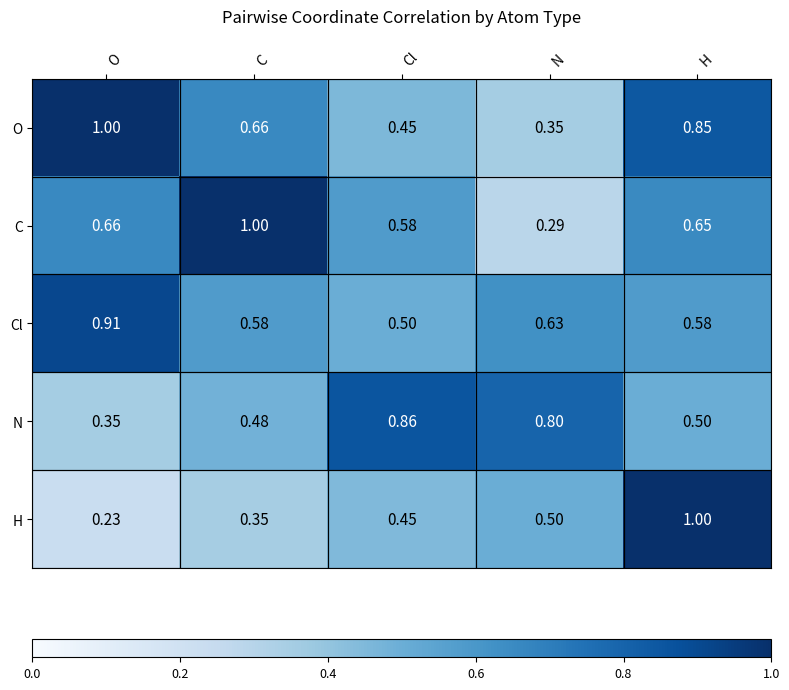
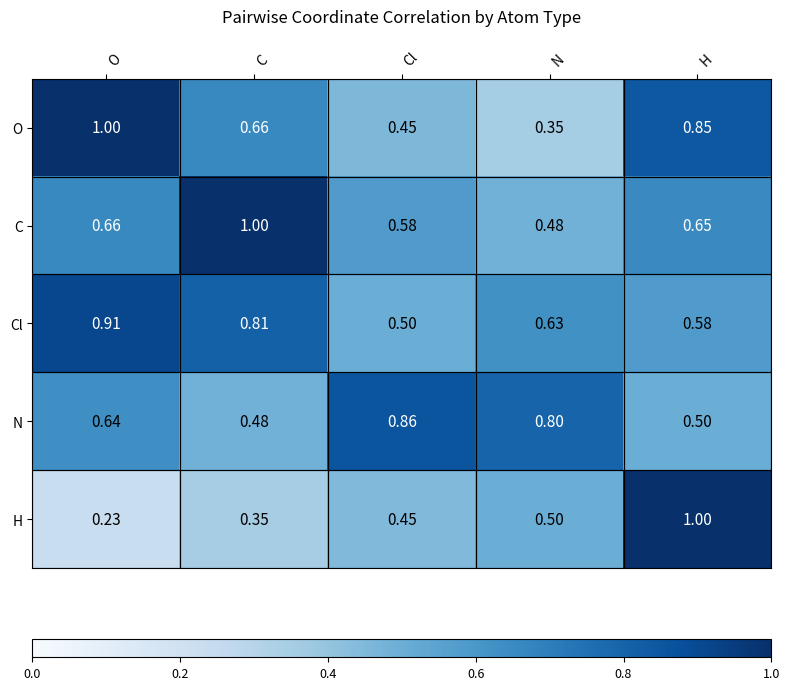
C, N: 0.29 -> 0.48
Cl, C: 0.58 -> 0.81
N, O: 0.35 -> 0.64
